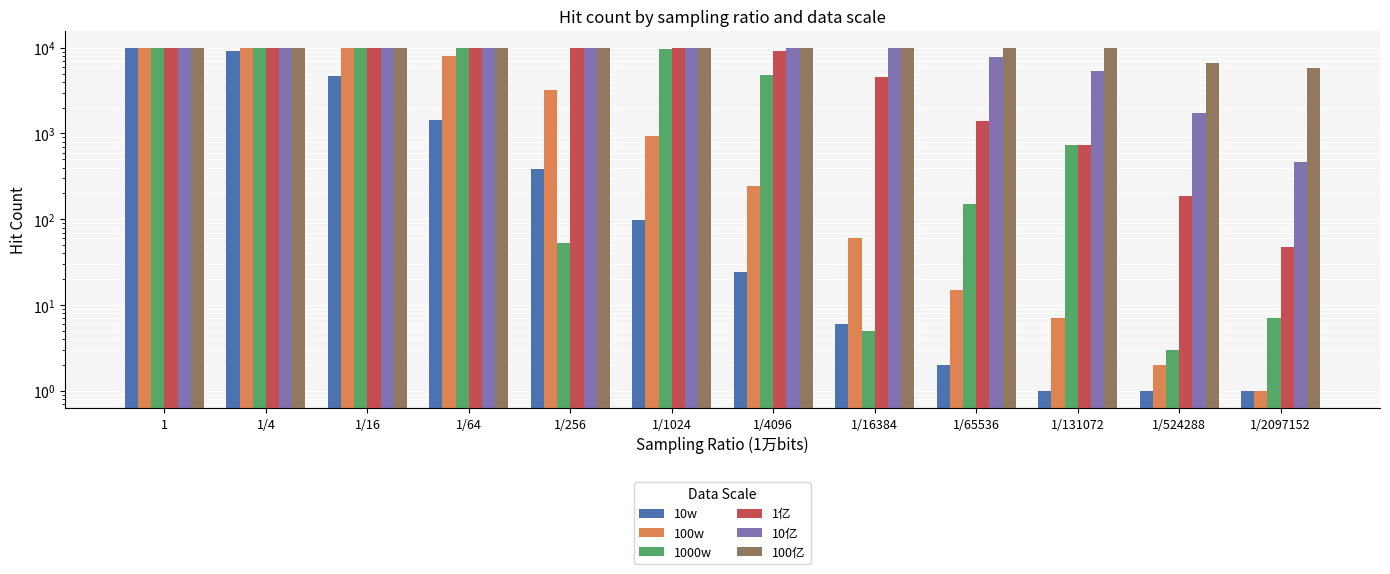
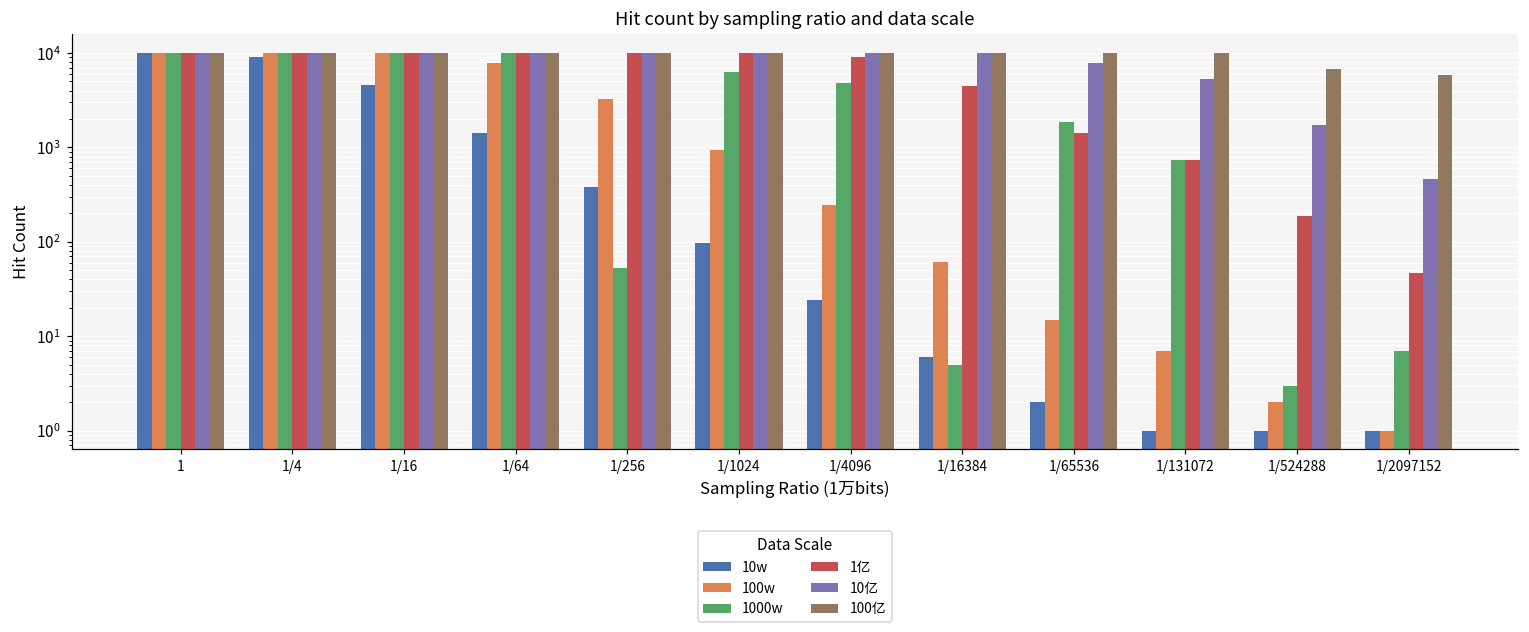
1000w, 1/1024: 10000 -> 6000
1000w, 1/65536: 150 -> 1900
